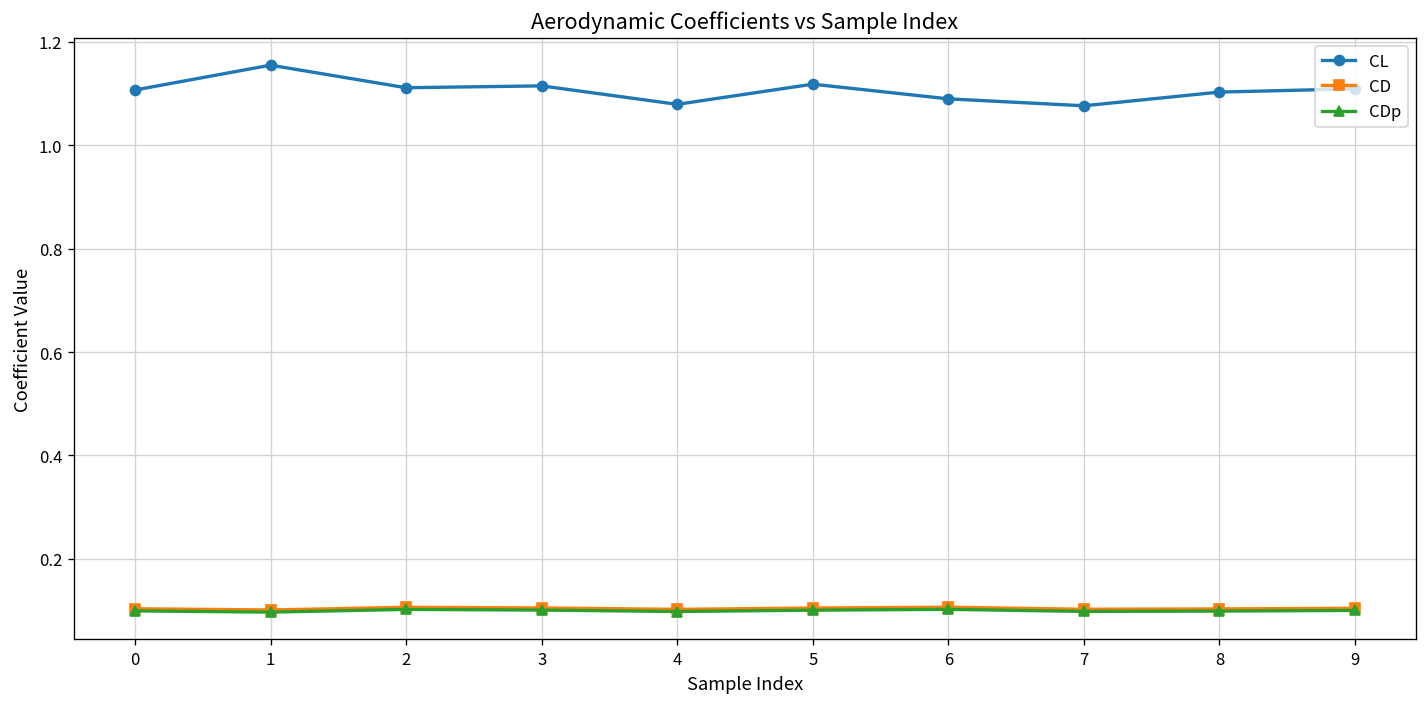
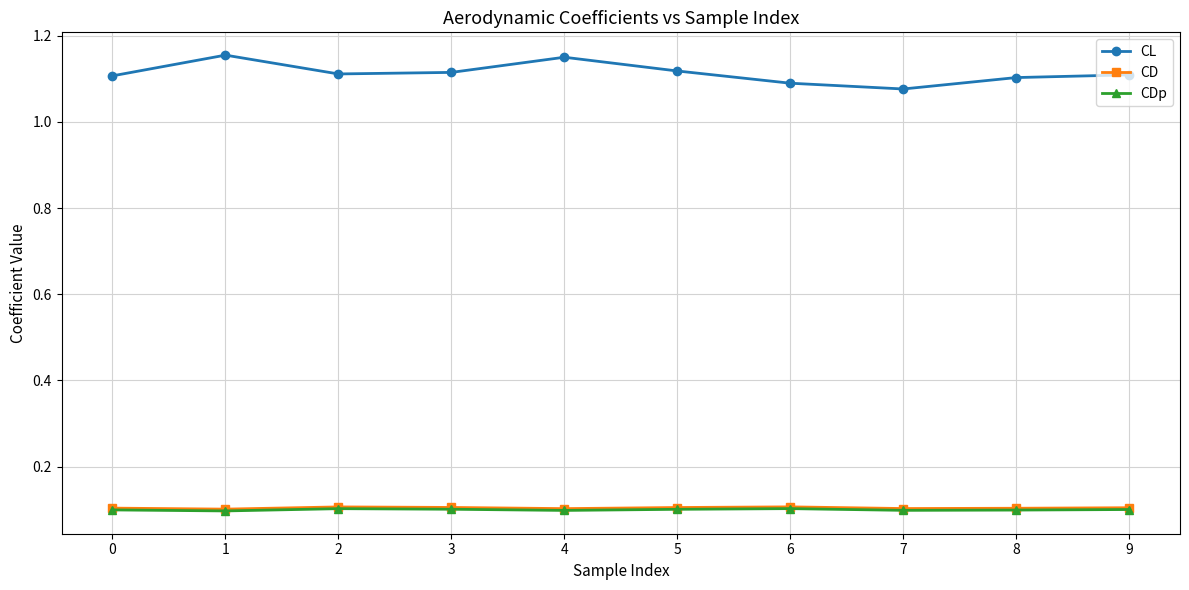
CL, 4: 1.08 -> 1.15
